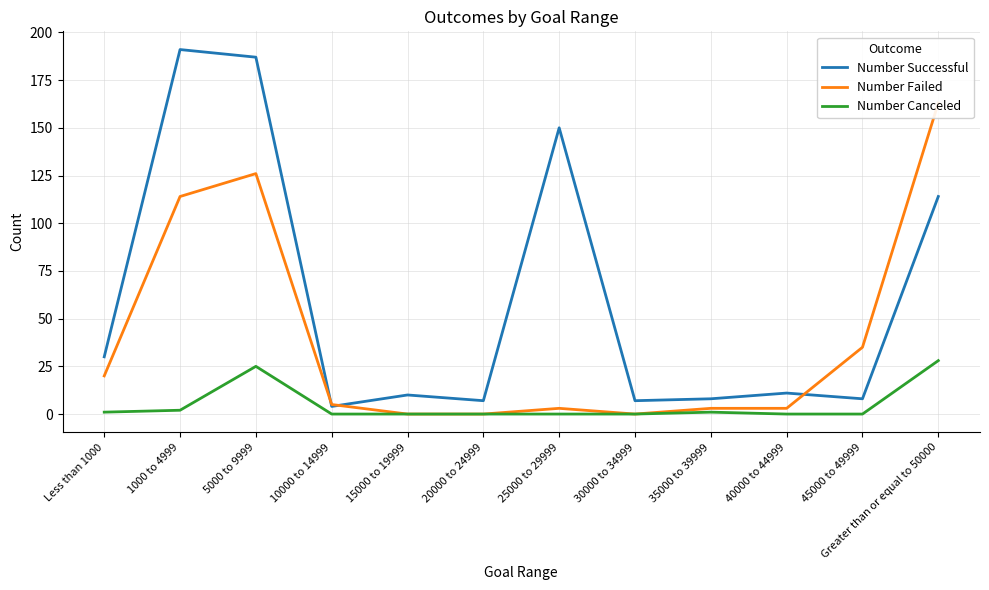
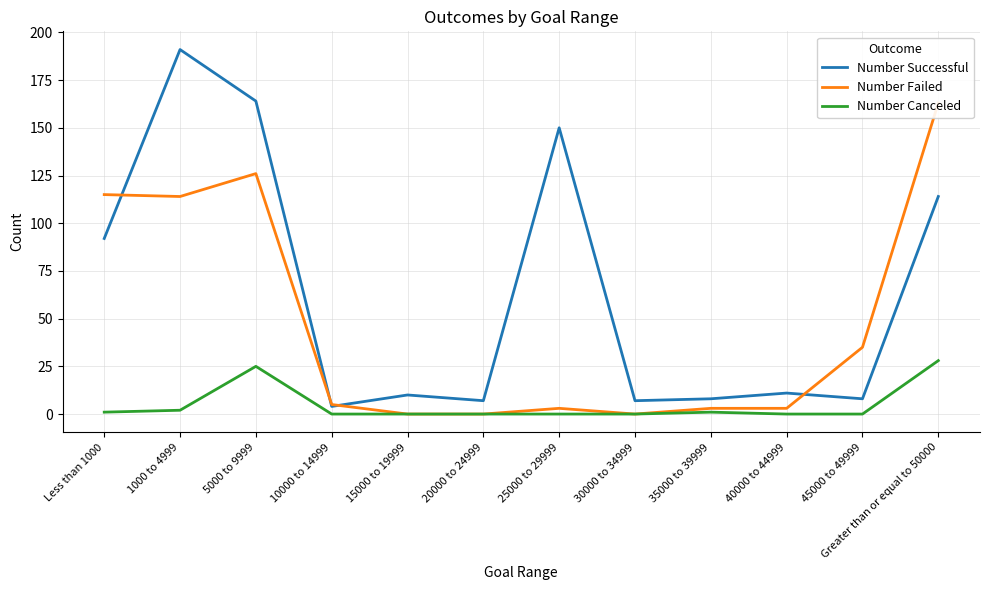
Number Successful, Less than 1000: 30 -> 92
Number Failed, Less than 1000: 20 -> 115
Number Successful, 5000 to 9999: 187 -> 164
